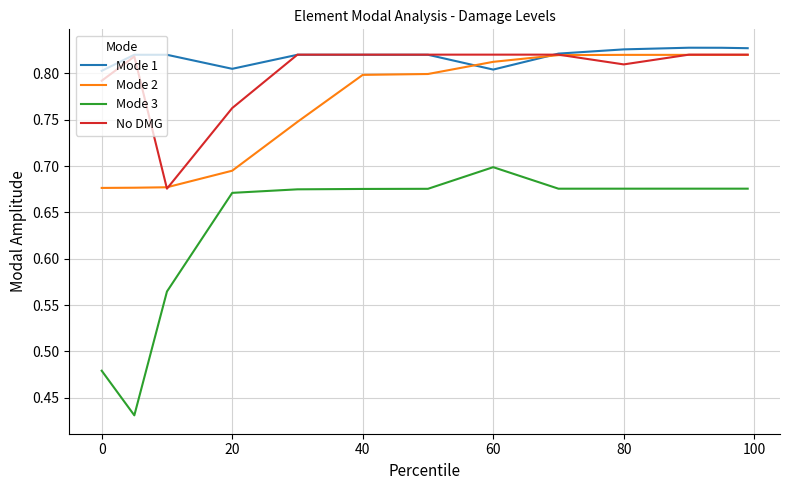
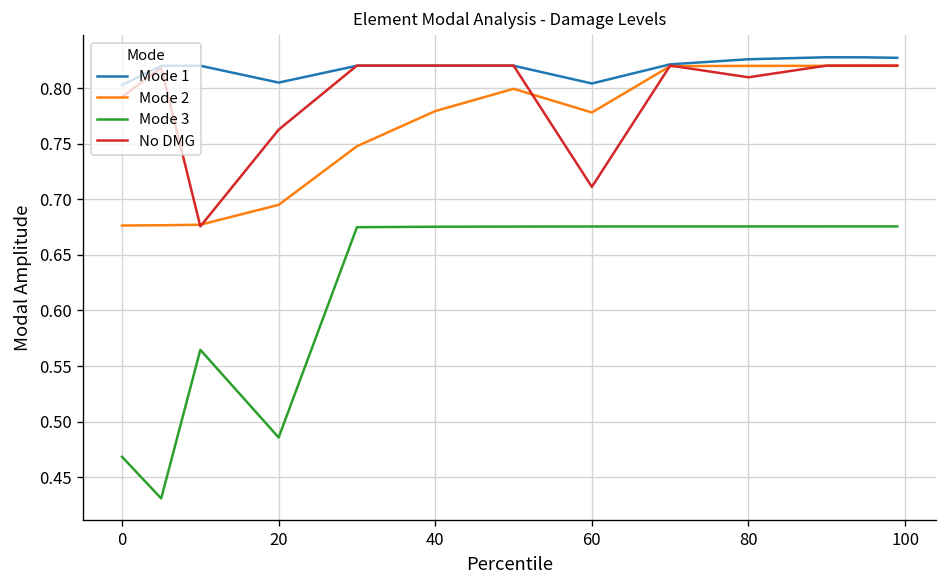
Mode 3, 0: 0.48 -> 0.47
Mode 3, 20: 0.67 -> 0.49
Mode 2, 40: 0.80 -> 0.78
Mode 2, 60: 0.81 -> 0.78
Mode 3, 60: 0.70 -> 0.68
No DMG, 60: 0.82 -> 0.71
